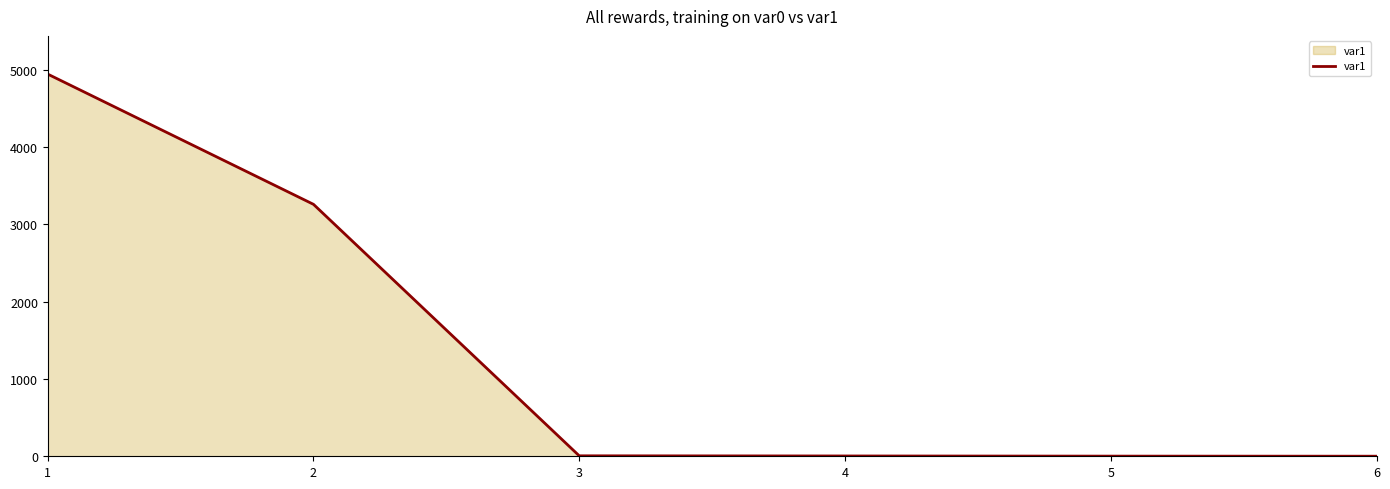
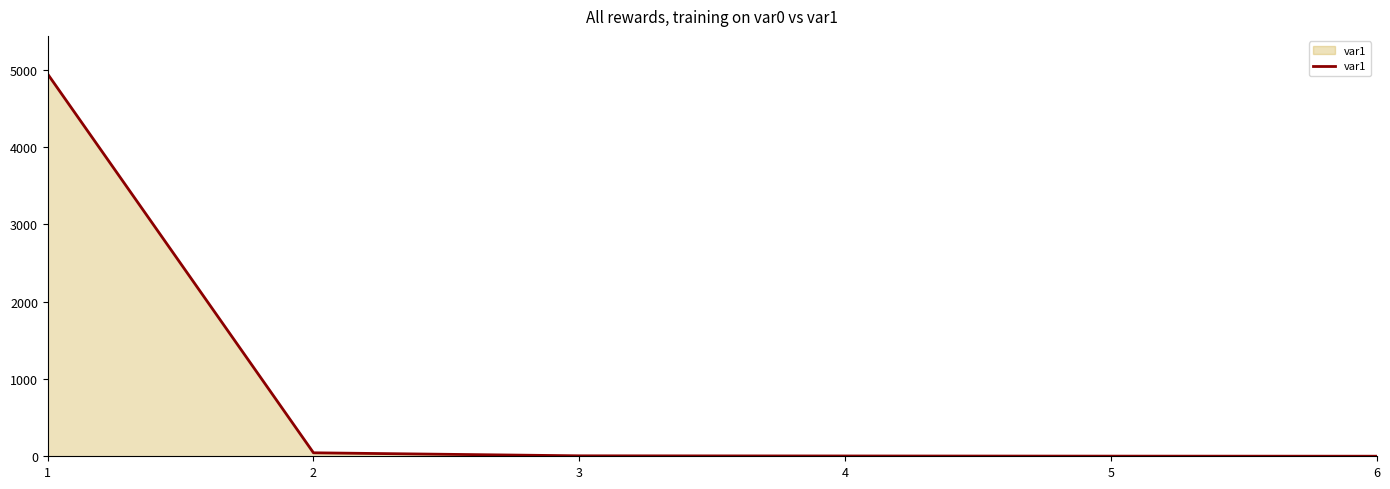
2: 3300 -> 0
